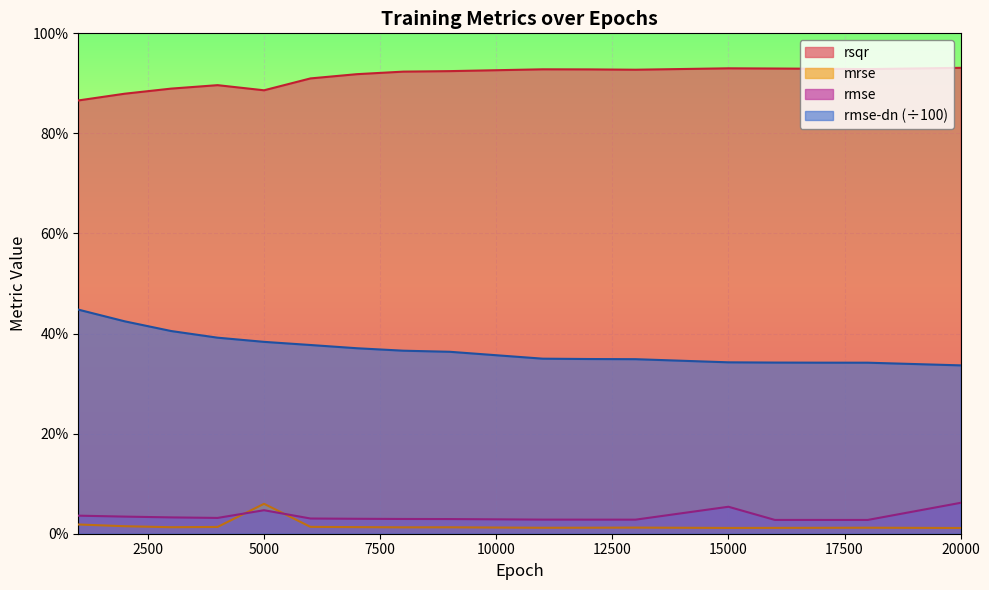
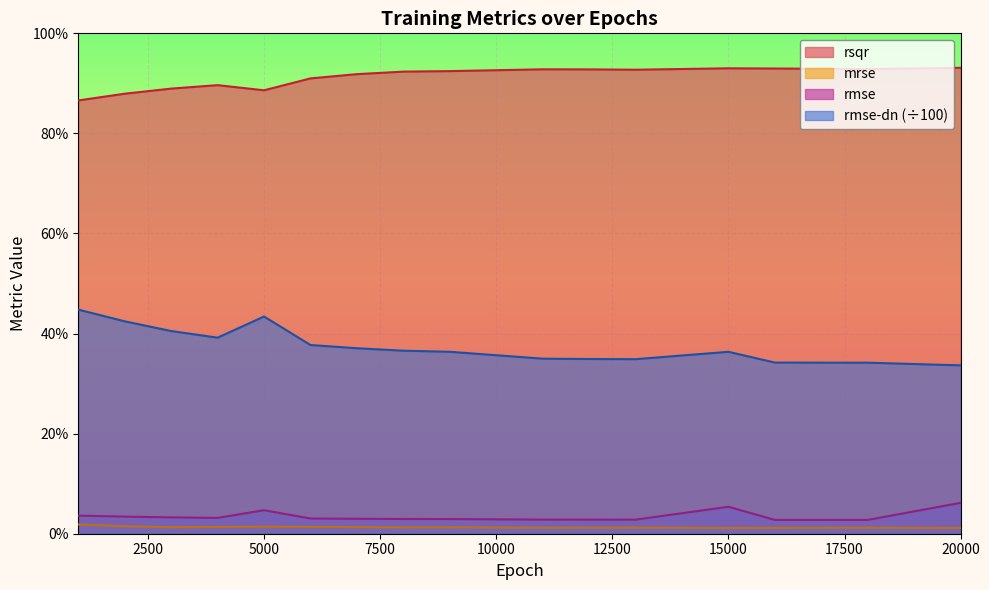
mrse, 5000: 6% -> 1%
rmse-dn (÷100), 5000: 38% -> 43%
rmse-dn (÷100), 15000: 34% -> 36%
